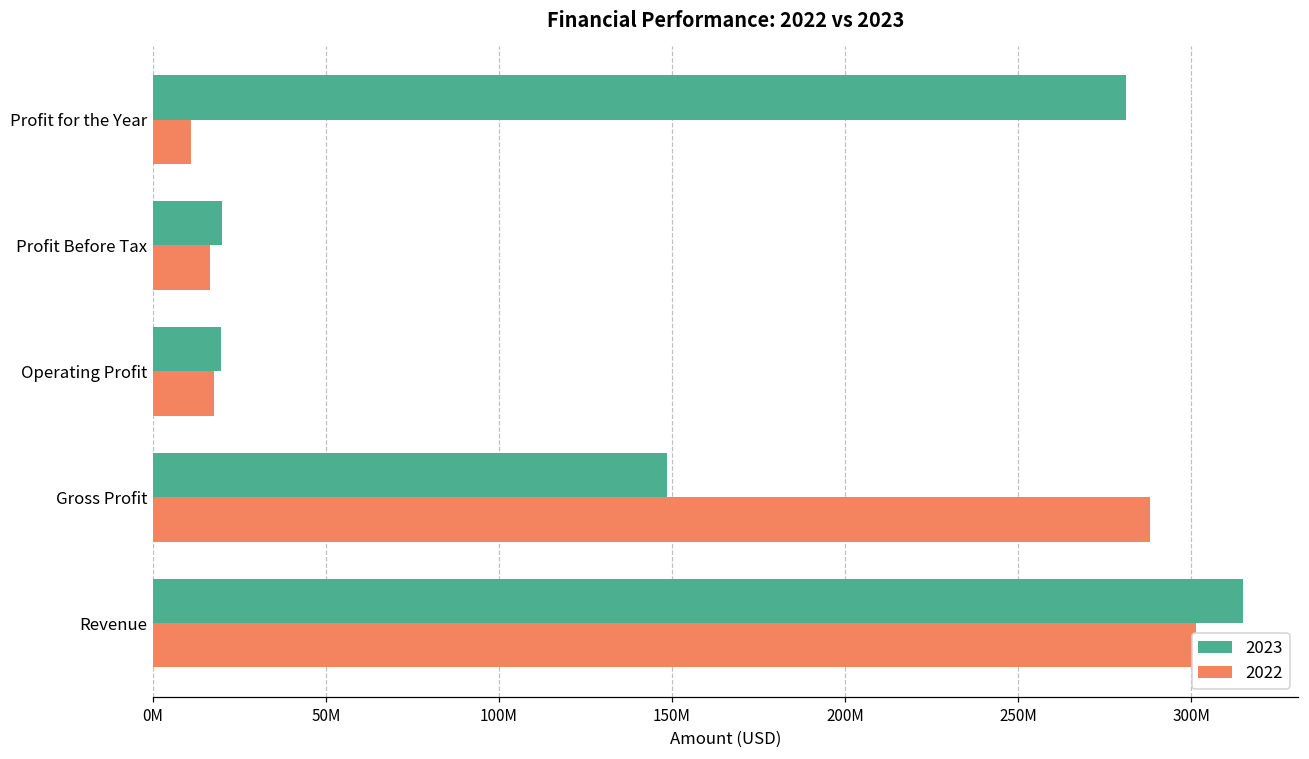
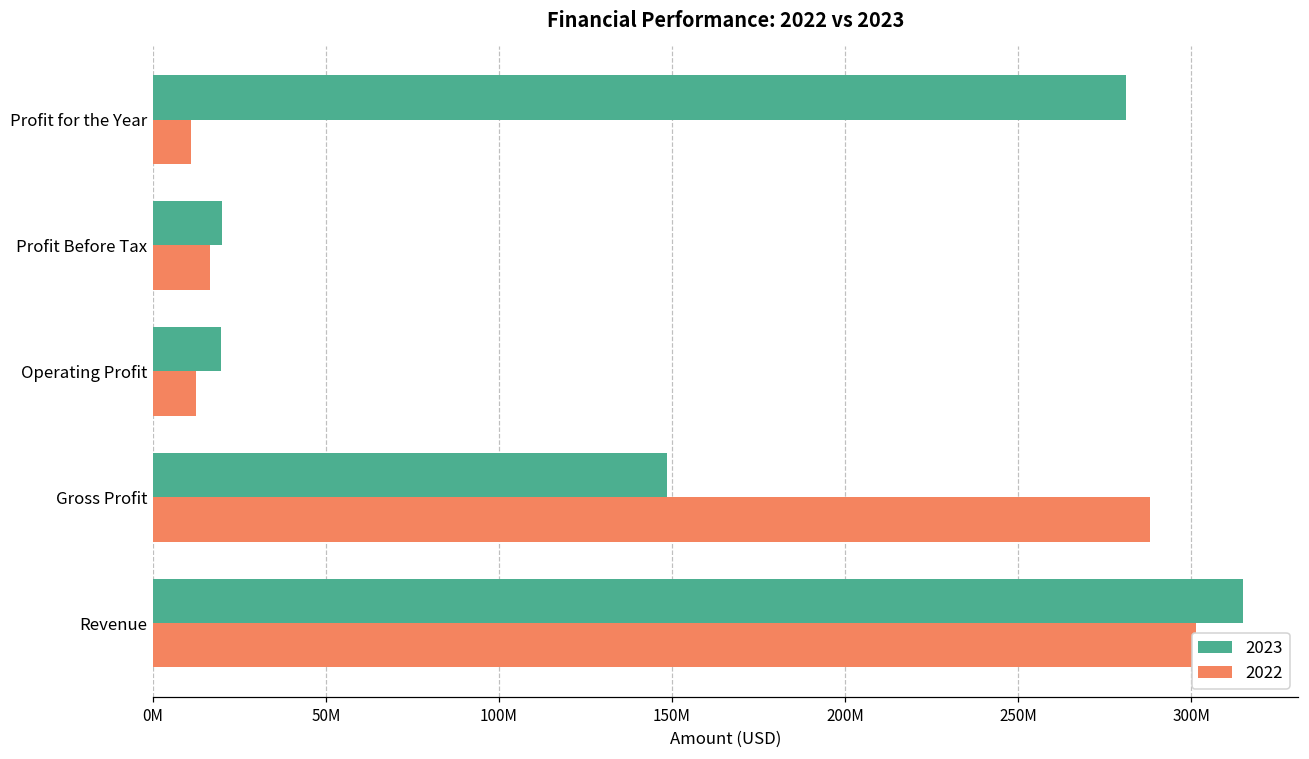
2022, Operating Profit: 18000000 -> 12000000
